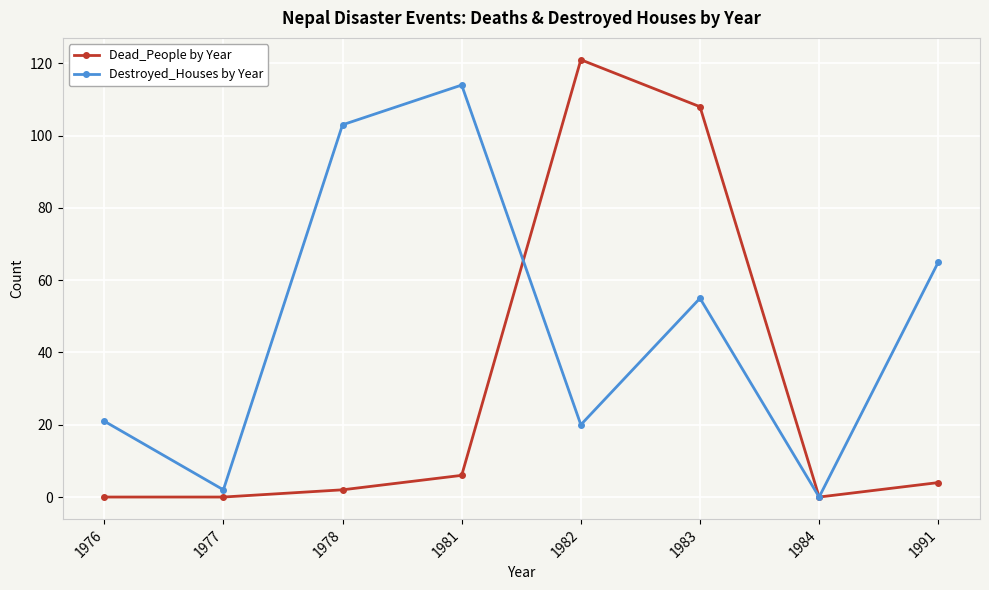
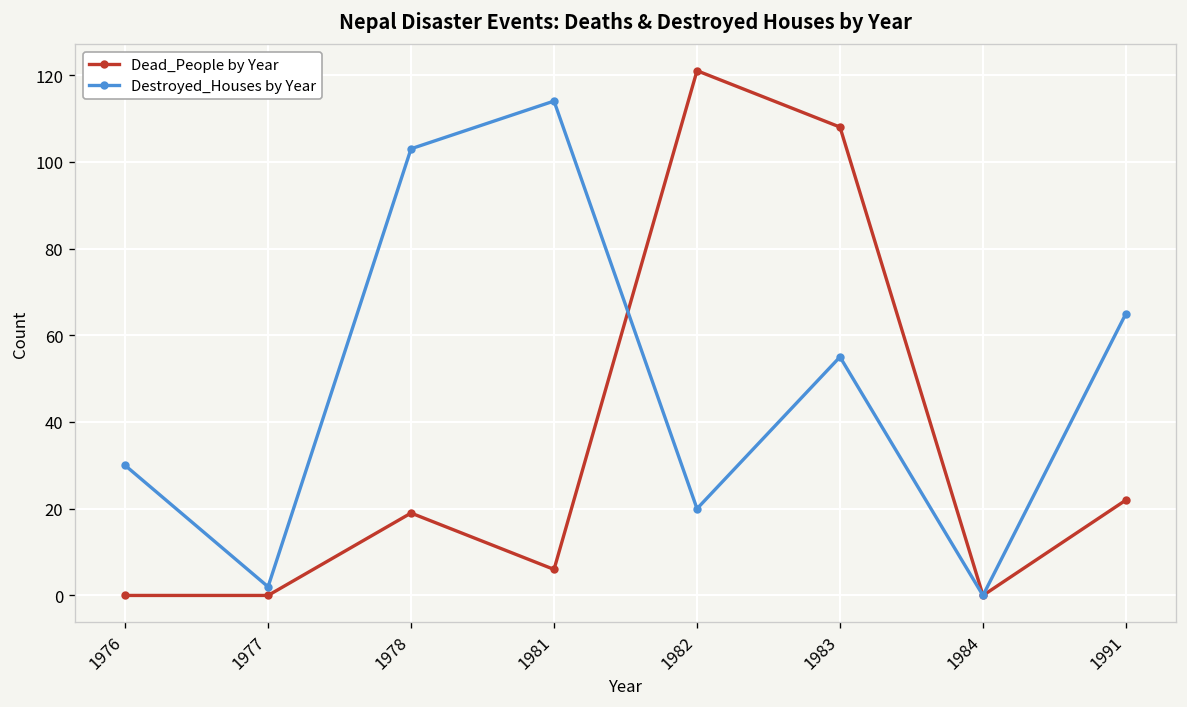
Destroyed_Houses by Year, 1976: 21 -> 30
Dead_People by Year, 1978: 2 -> 19
Dead_People by Year, 1991: 4 -> 22
